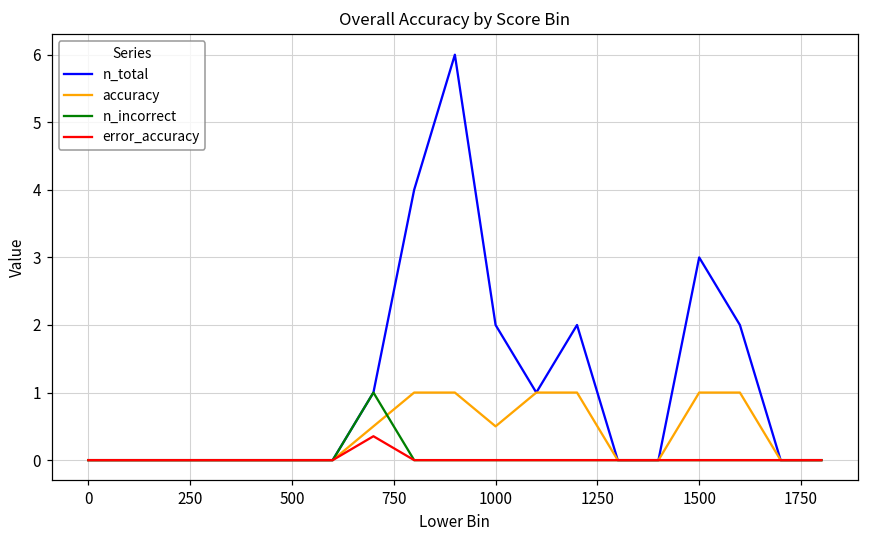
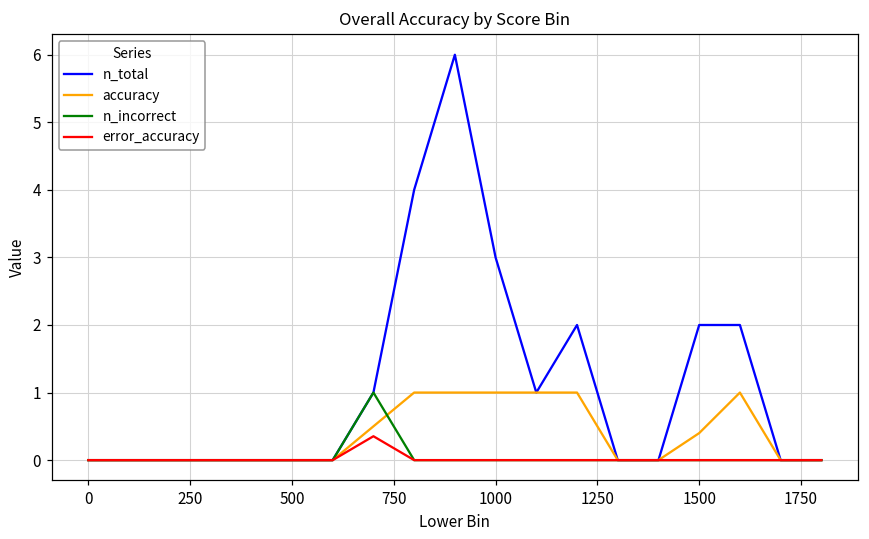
n_total, 1000: 2 -> 3
accuracy, 1000: 0.5 -> 1.0
n_total, 1500: 3 -> 2
accuracy, 1500: 1.0 -> 0.4
